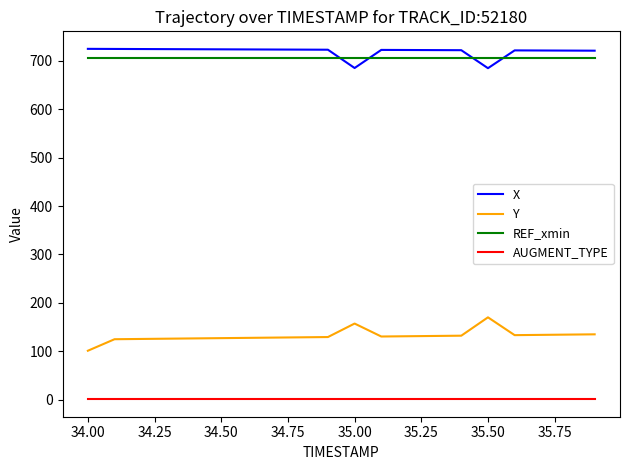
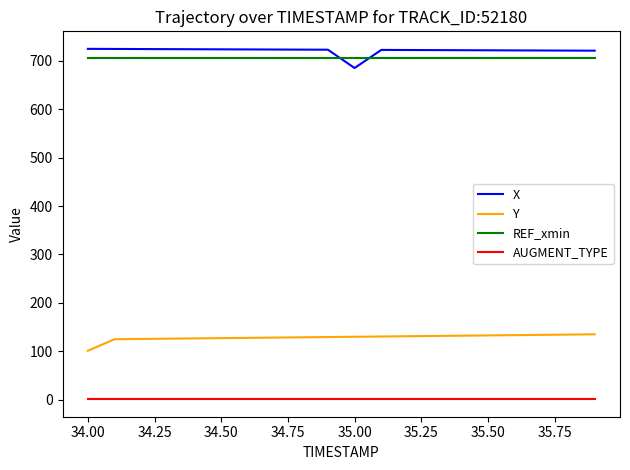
Y, 35.00: 160 -> 130
X, 35.50: 680 -> 720
Y, 35.50: 170 -> 130
